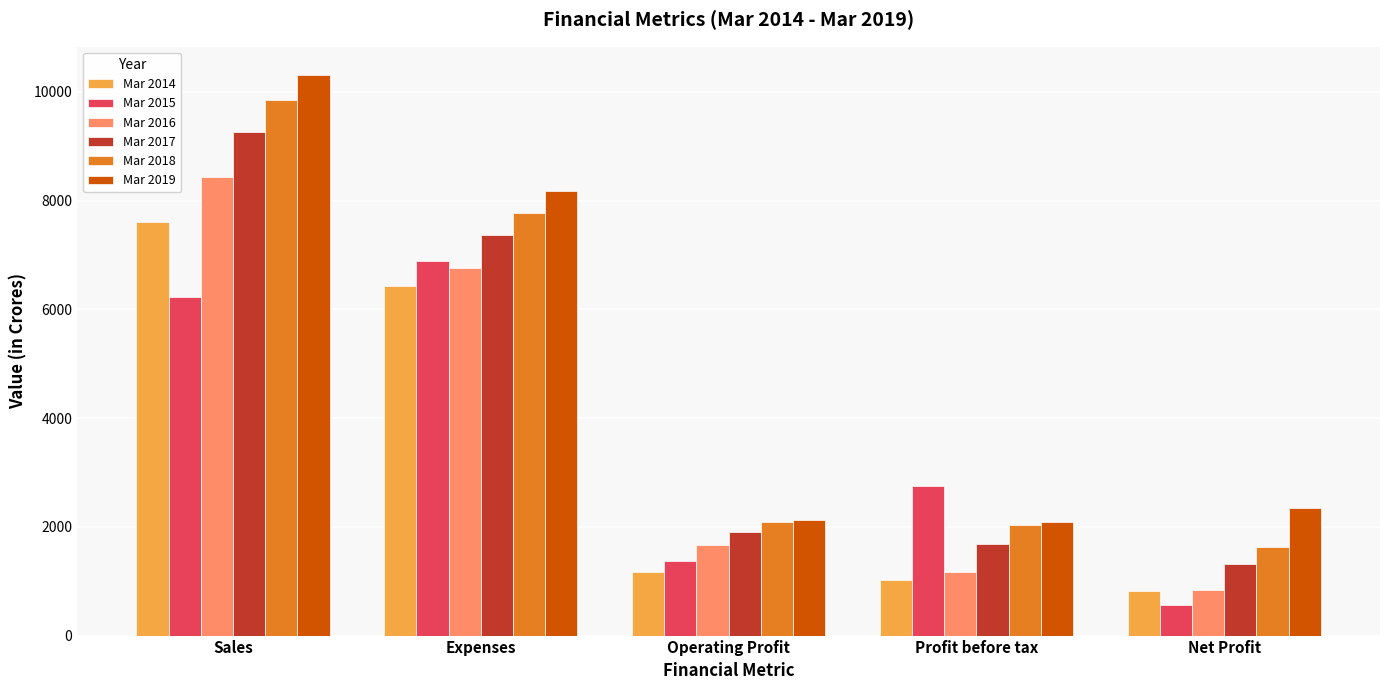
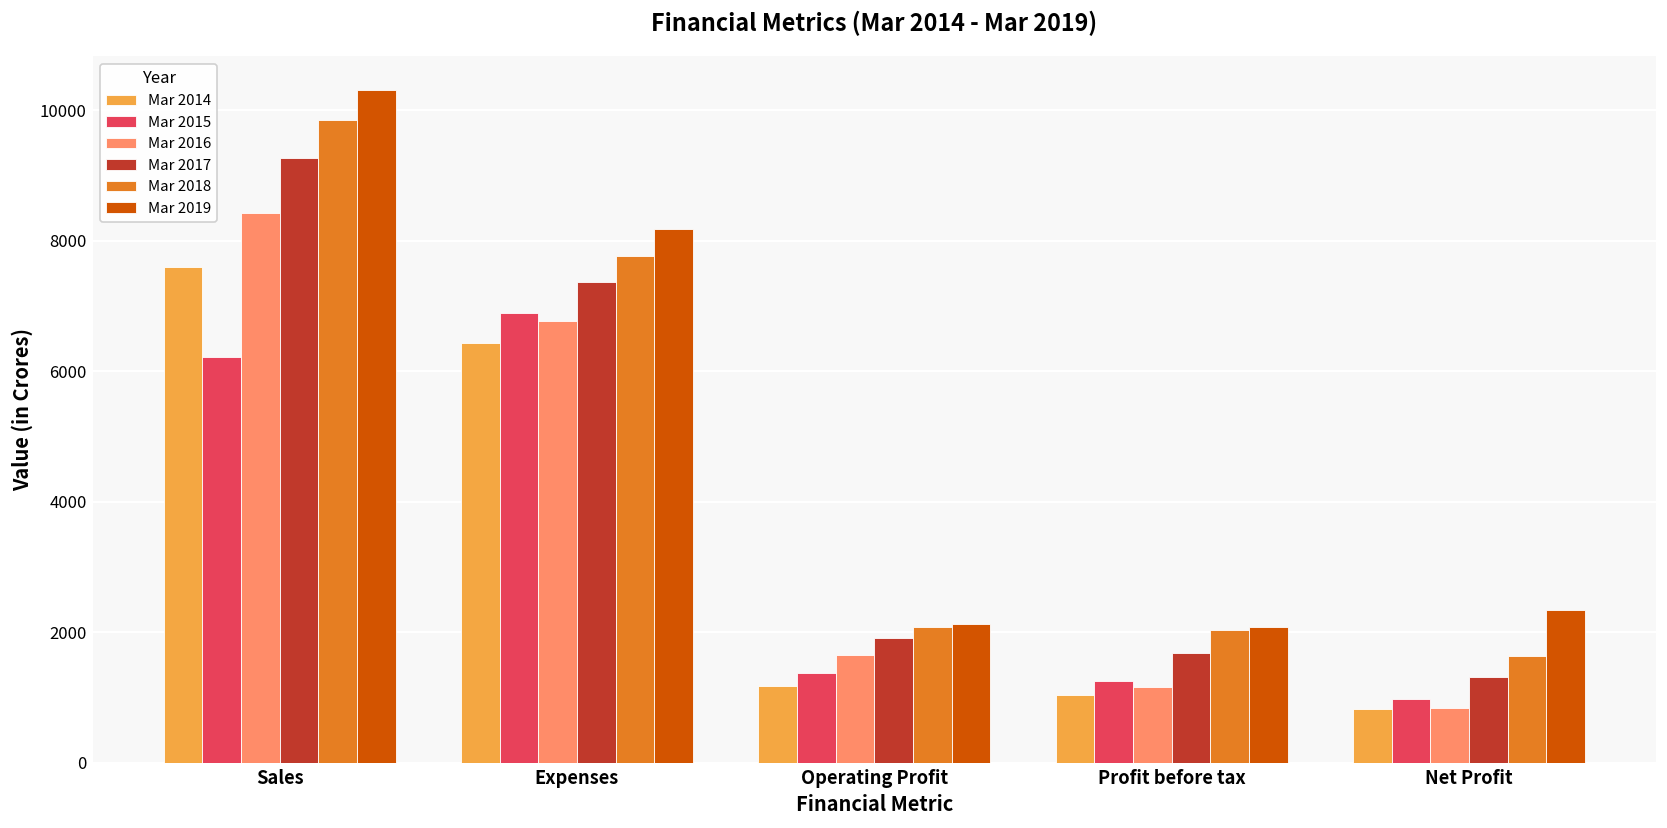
Mar 2015, Profit before tax: 2800 -> 1200
Mar 2015, Net Profit: 600 -> 1000
